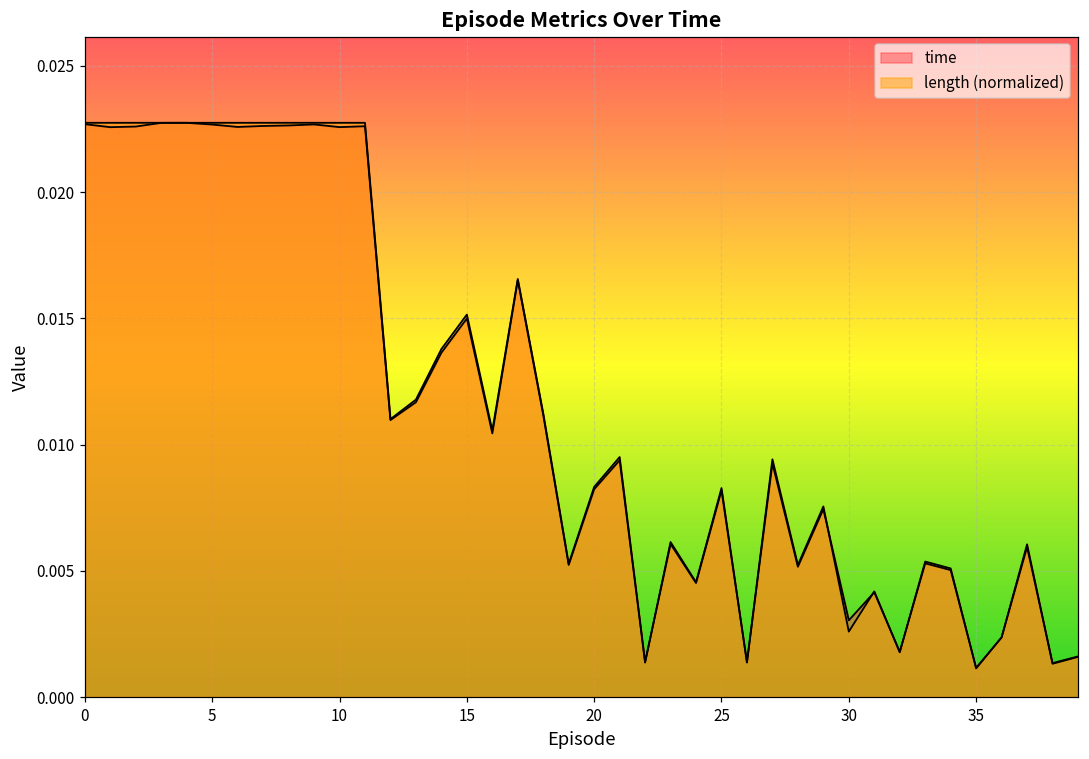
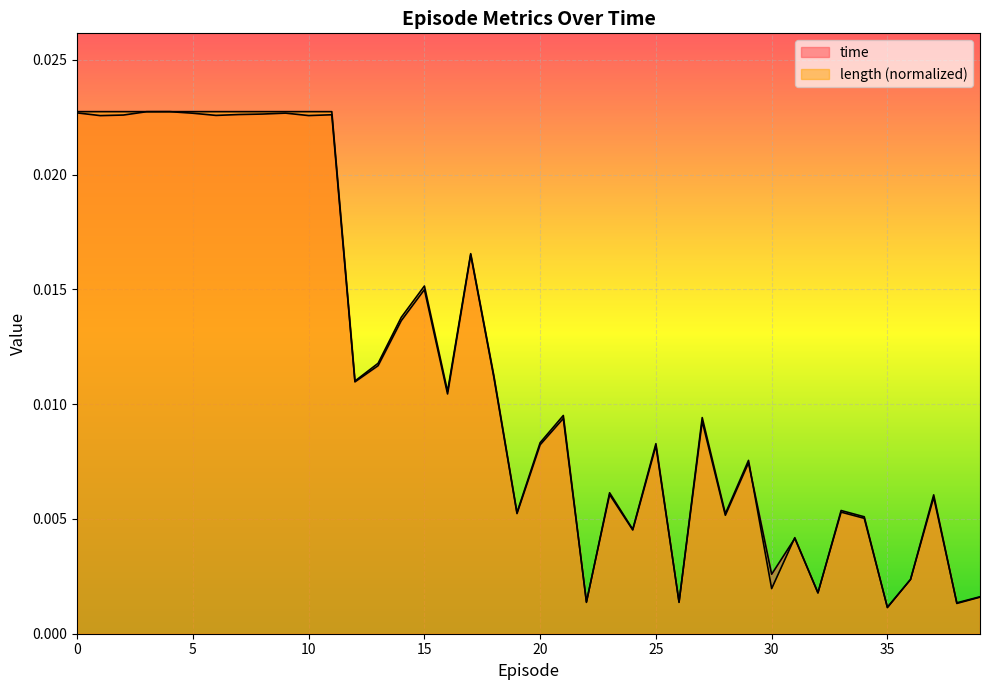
time, 30: 0.0030 -> 0.0026
length (normalized), 30: 0.0026 -> 0.0020
